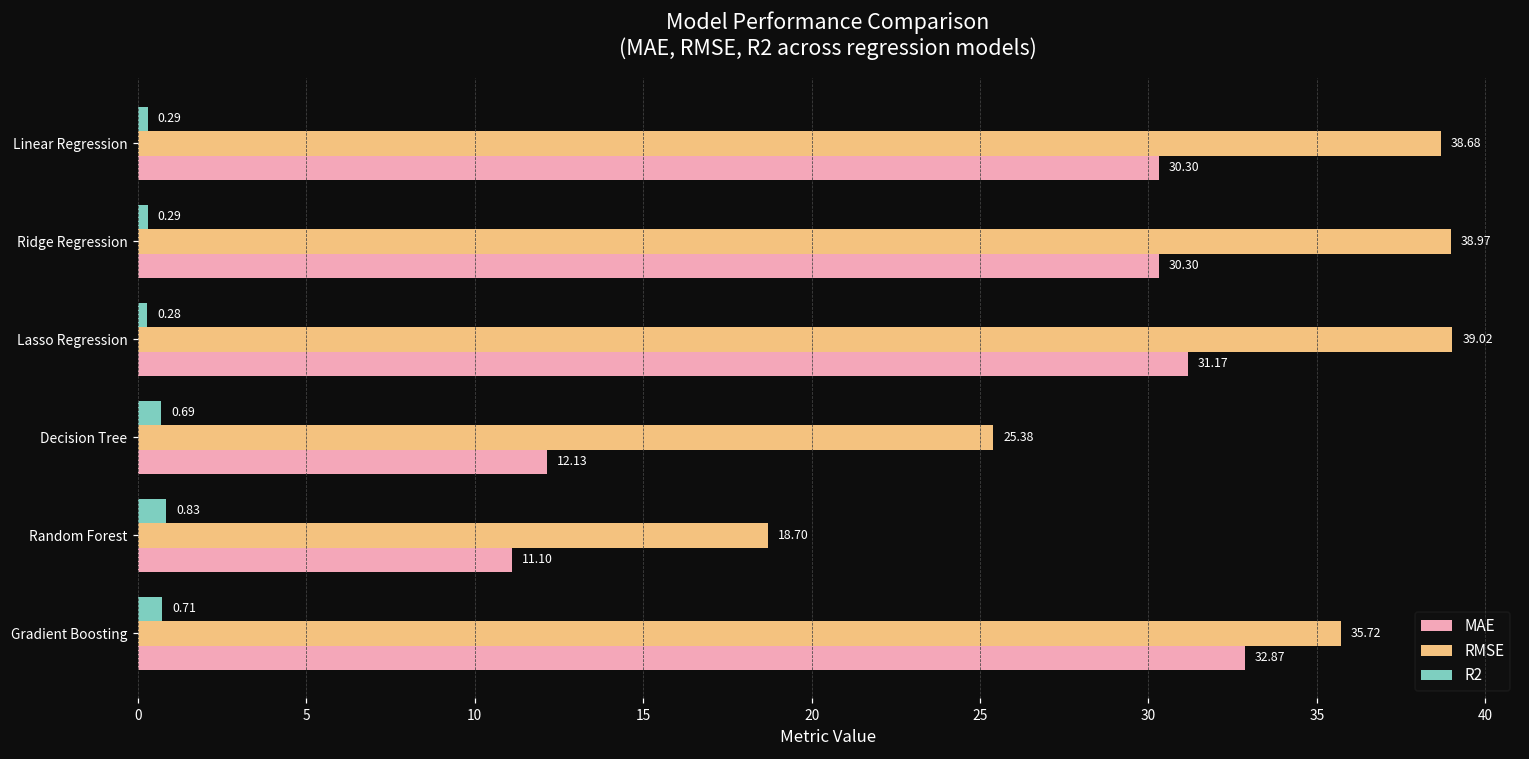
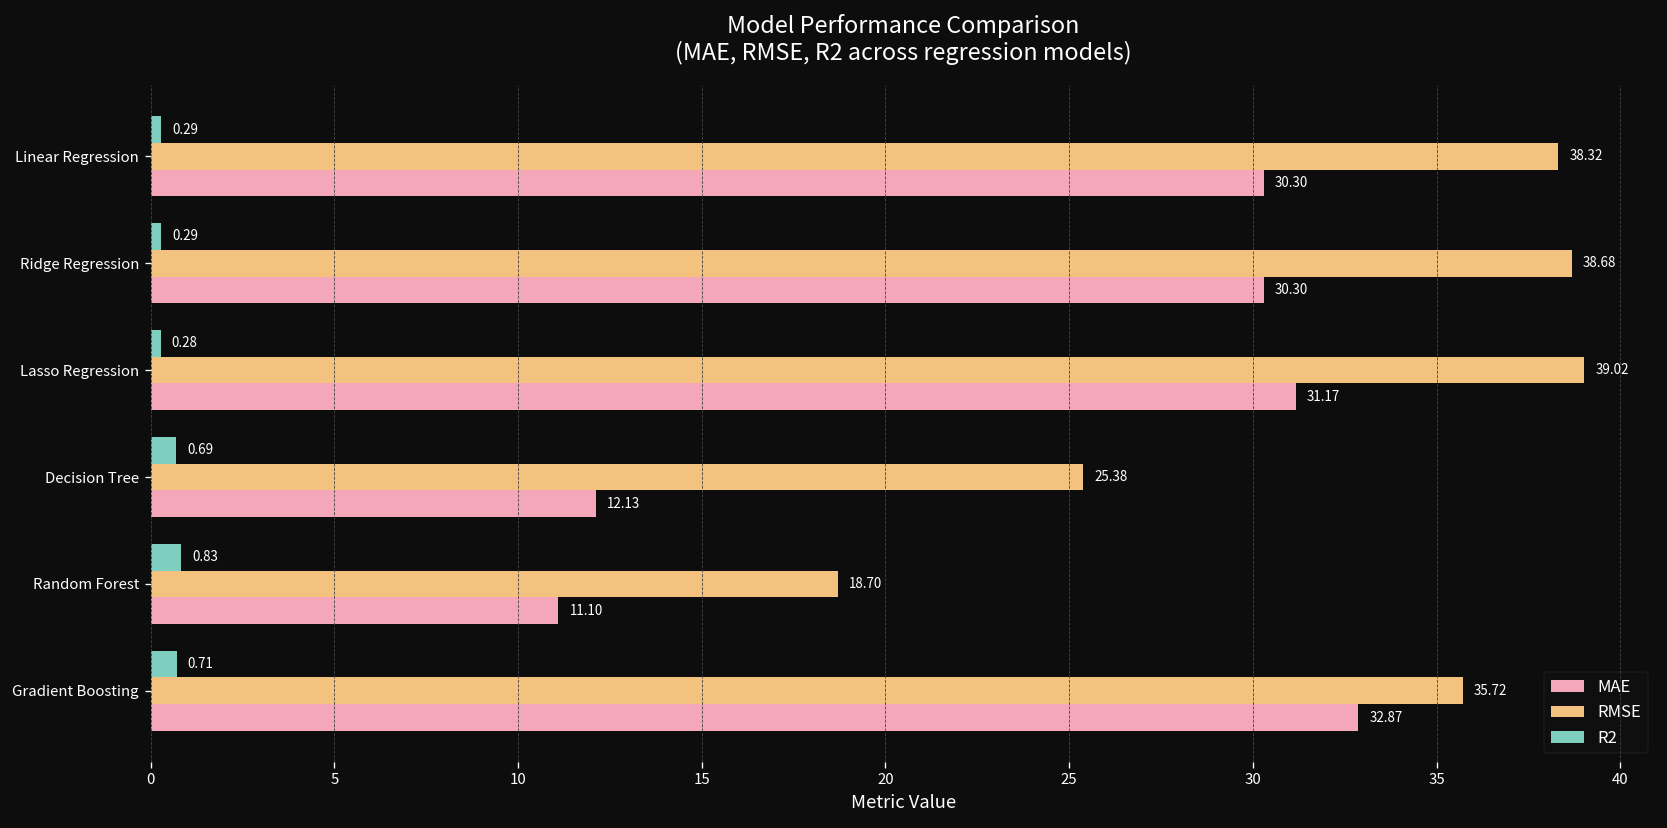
RMSE, Linear Regression: 38.68 -> 38.32
RMSE, Ridge Regression: 38.97 -> 38.68
